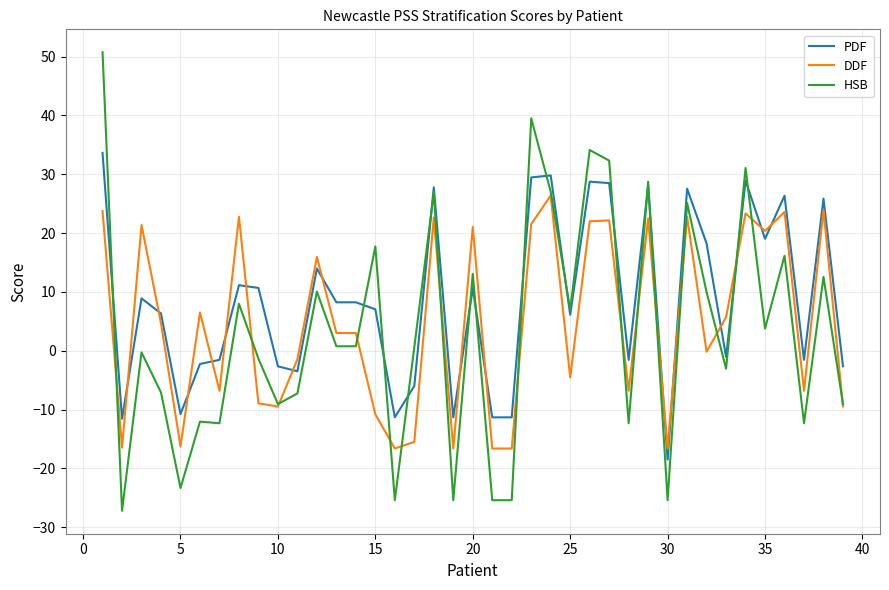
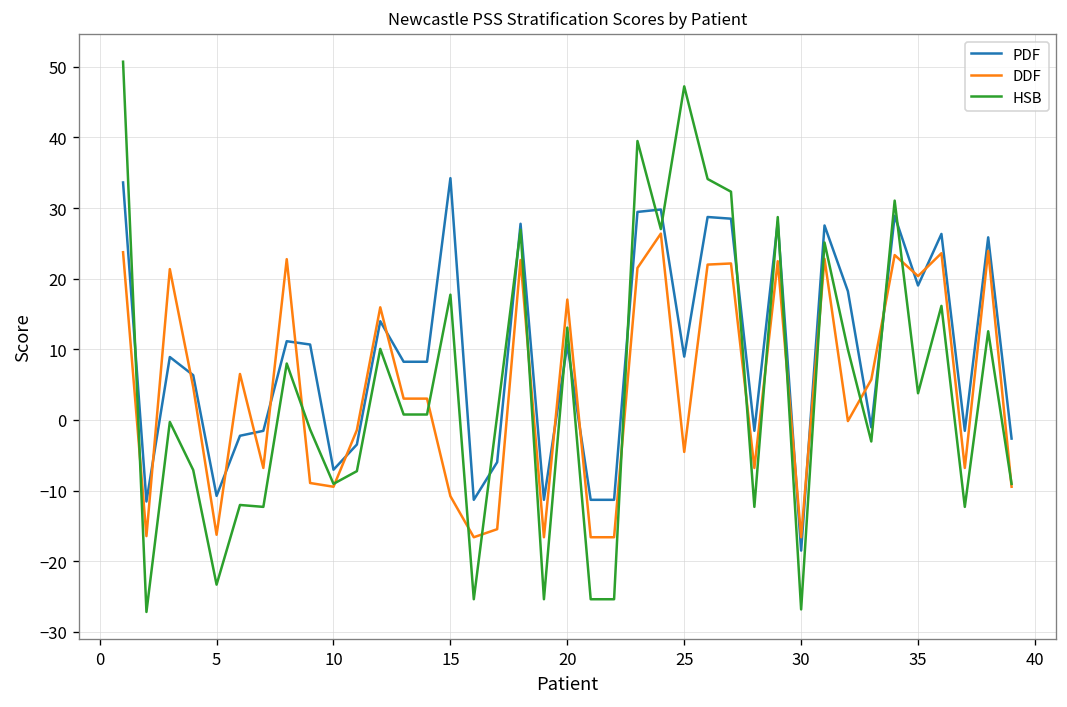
PDF, 10: -3 -> -7
PDF, 15: 7 -> 34
DDF, 20: 21 -> 17
PDF, 25: 6 -> 9
HSB, 25: 7 -> 47
HSB, 30: -25 -> -27
